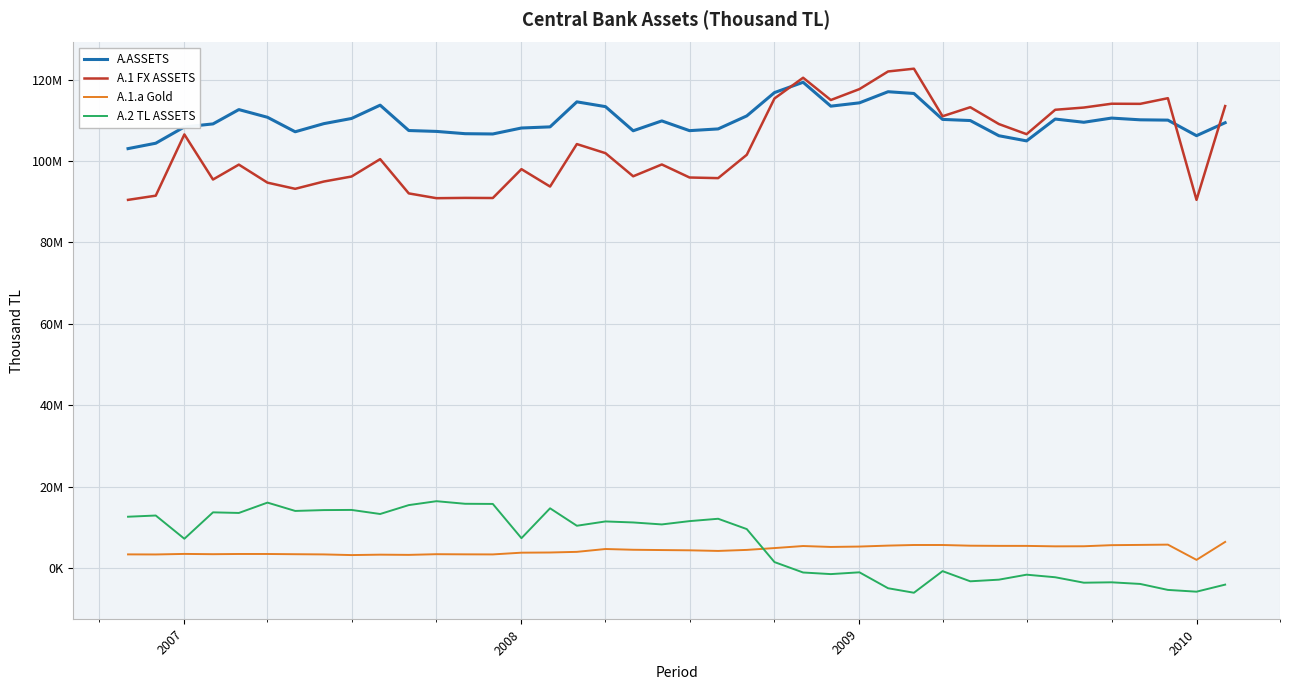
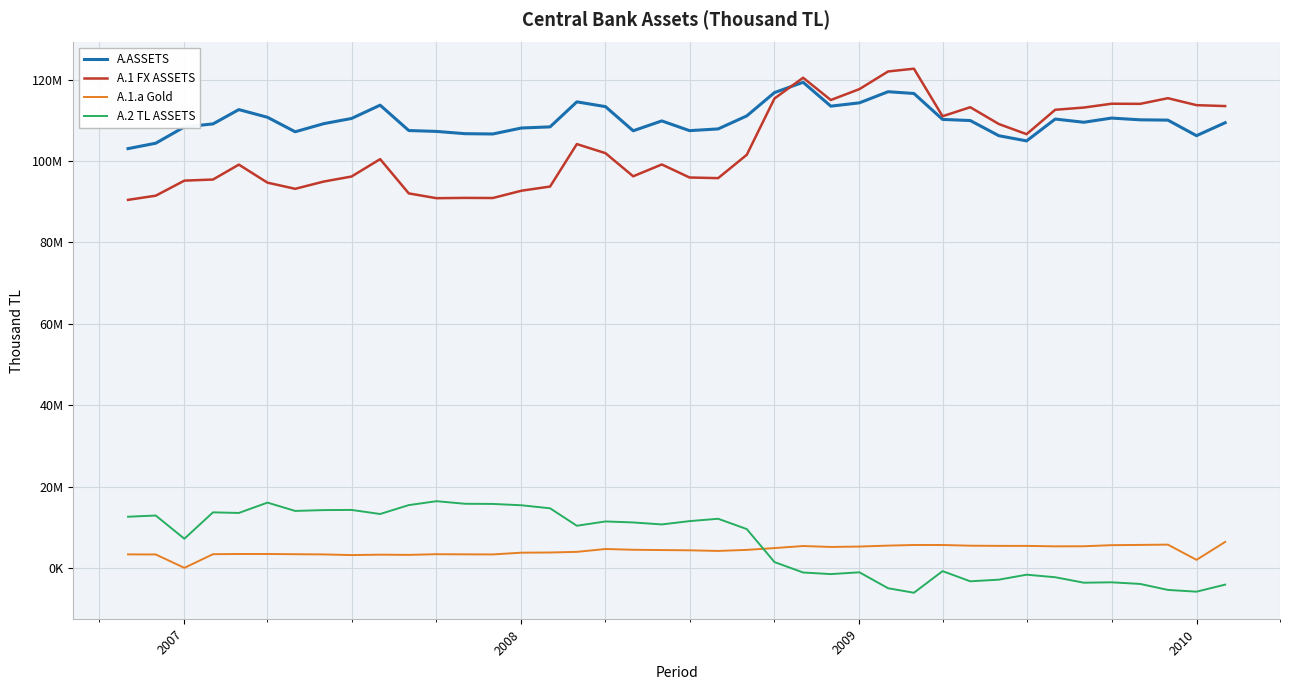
A.1 FX ASSETS, 2007: 107000000 -> 95000000
A.1.a Gold, 2007: 3000000 -> 0
A.1 FX ASSETS, 2008: 98000000 -> 93000000
A.2 TL ASSETS, 2008: 7000000 -> 15000000
A.1 FX ASSETS, 2010: 90000000 -> 114000000
